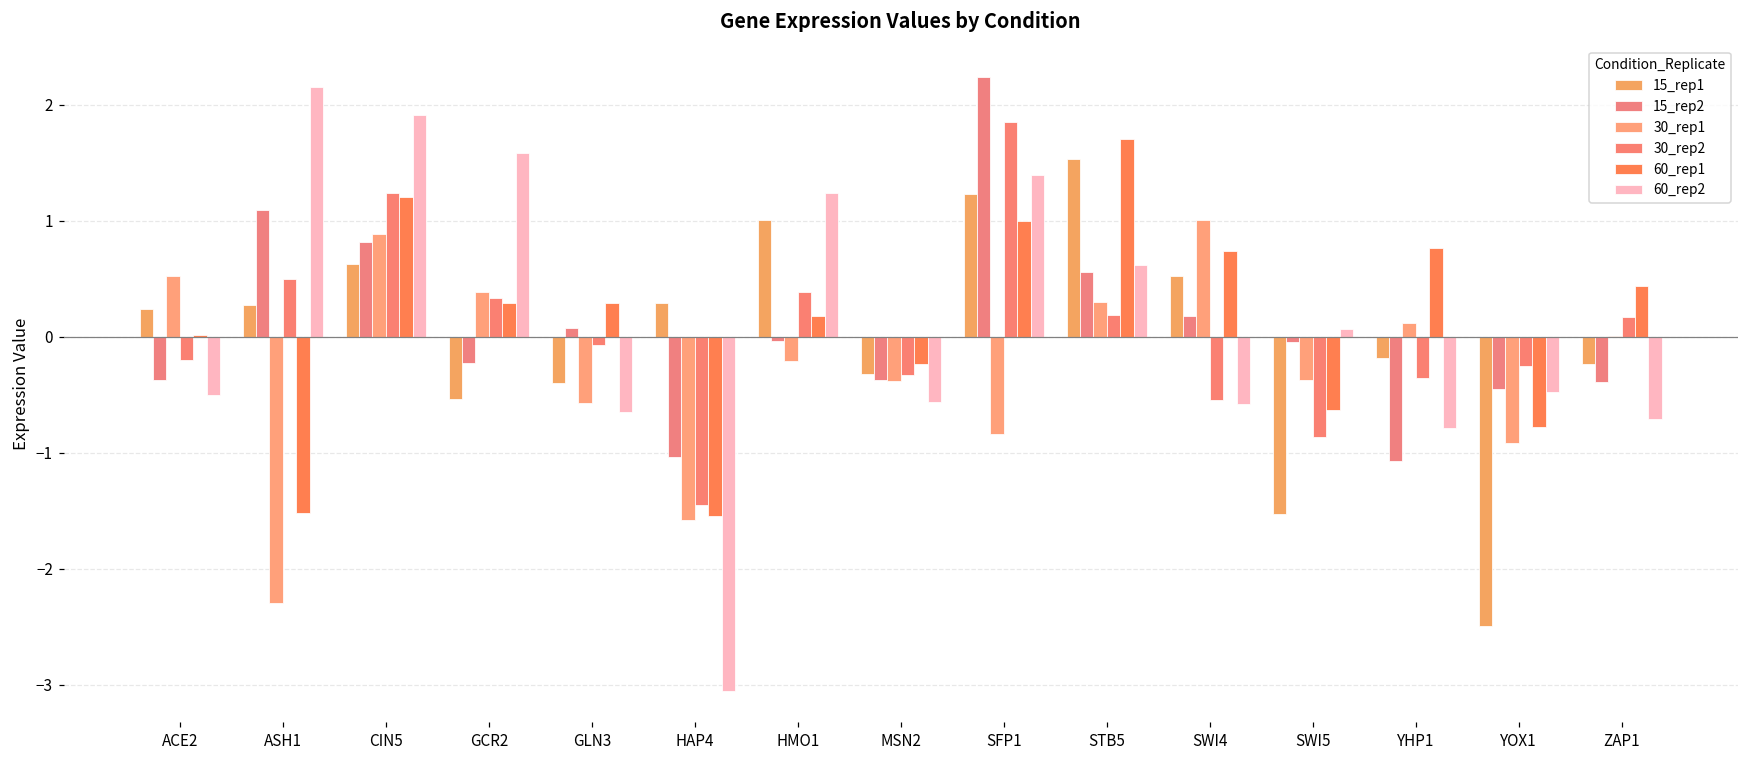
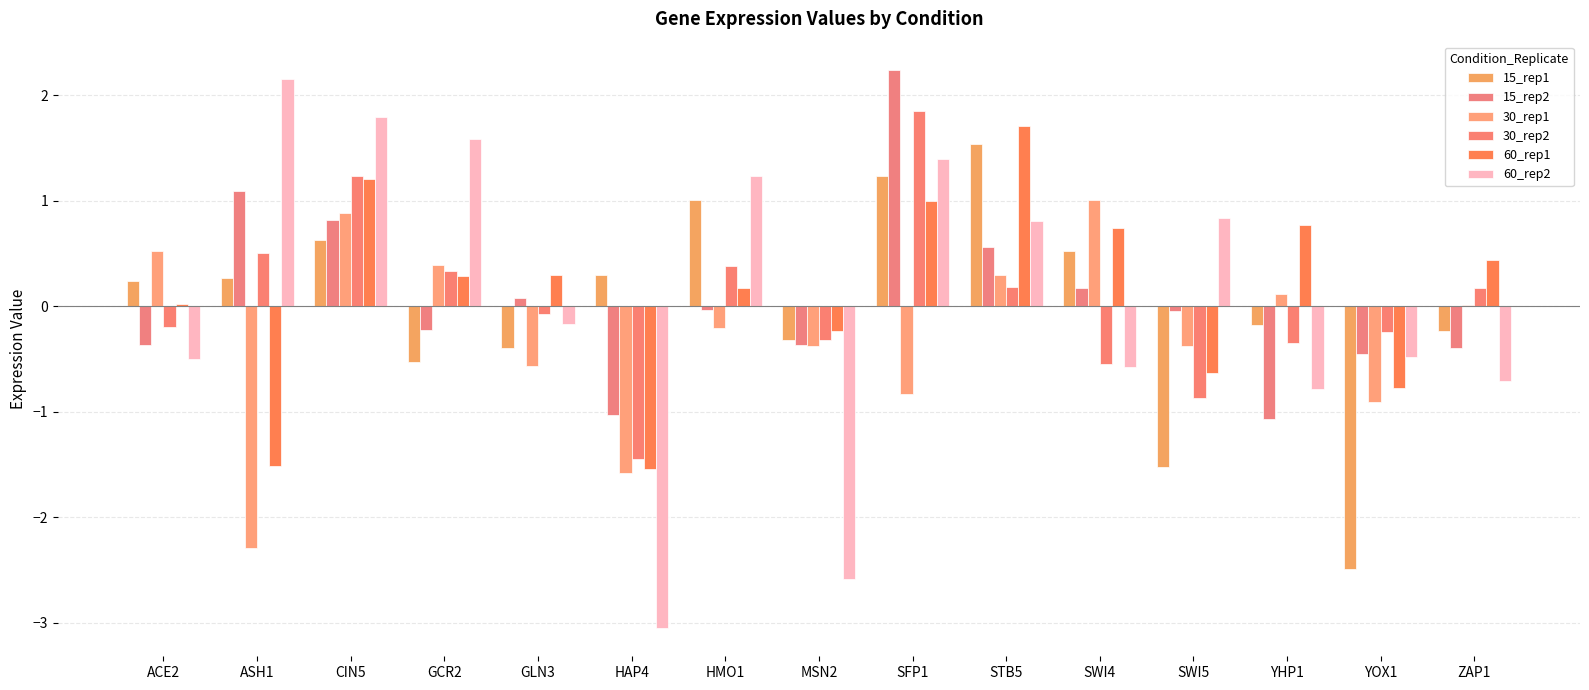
60_rep2, CIN5: 1.92 -> 1.80
60_rep2, GLN3: -0.65 -> -0.17
60_rep2, MSN2: -0.56 -> -2.59
60_rep2, STB5: 0.62 -> 0.81
60_rep2, SWI5: 0.07 -> 0.84
